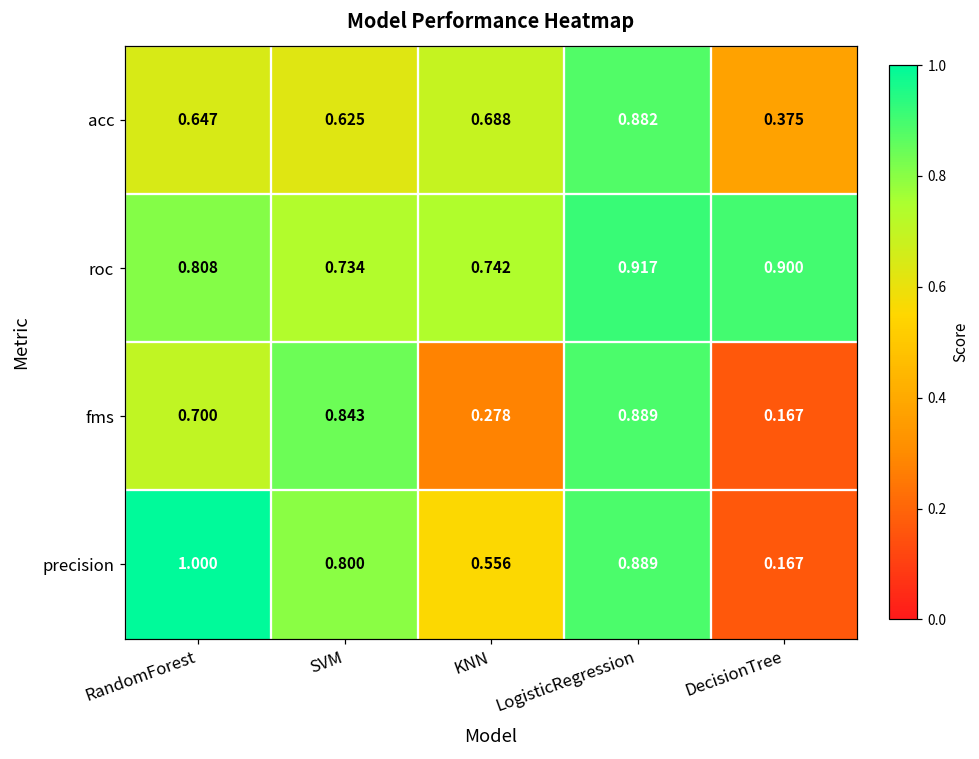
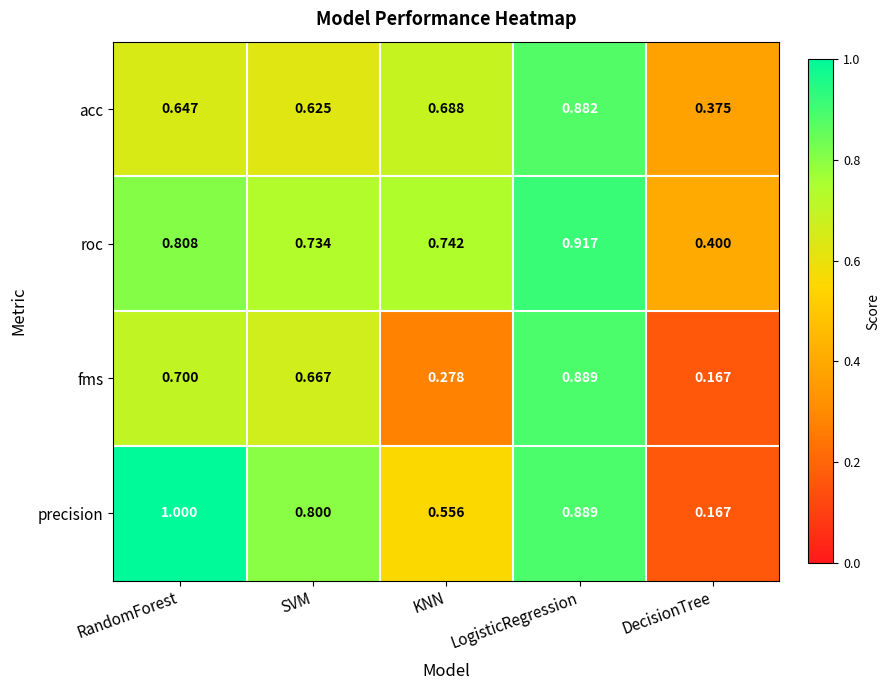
roc, DecisionTree: 0.900 -> 0.400
fms, SVM: 0.843 -> 0.667
